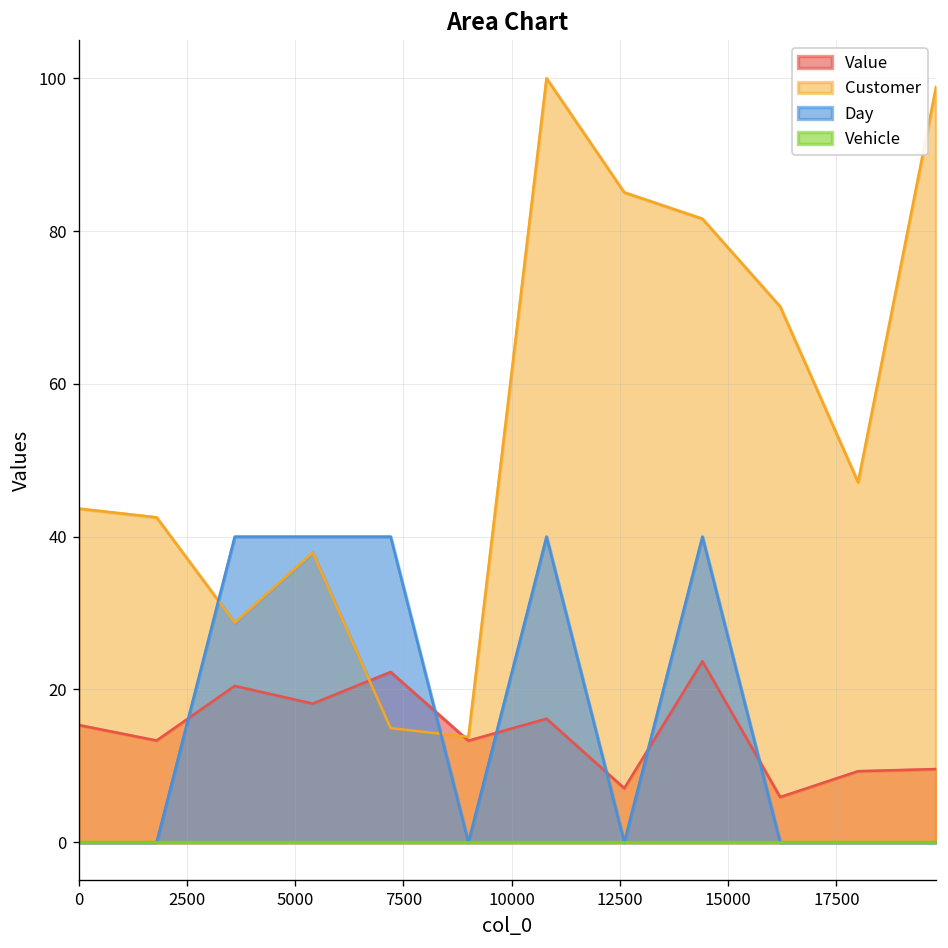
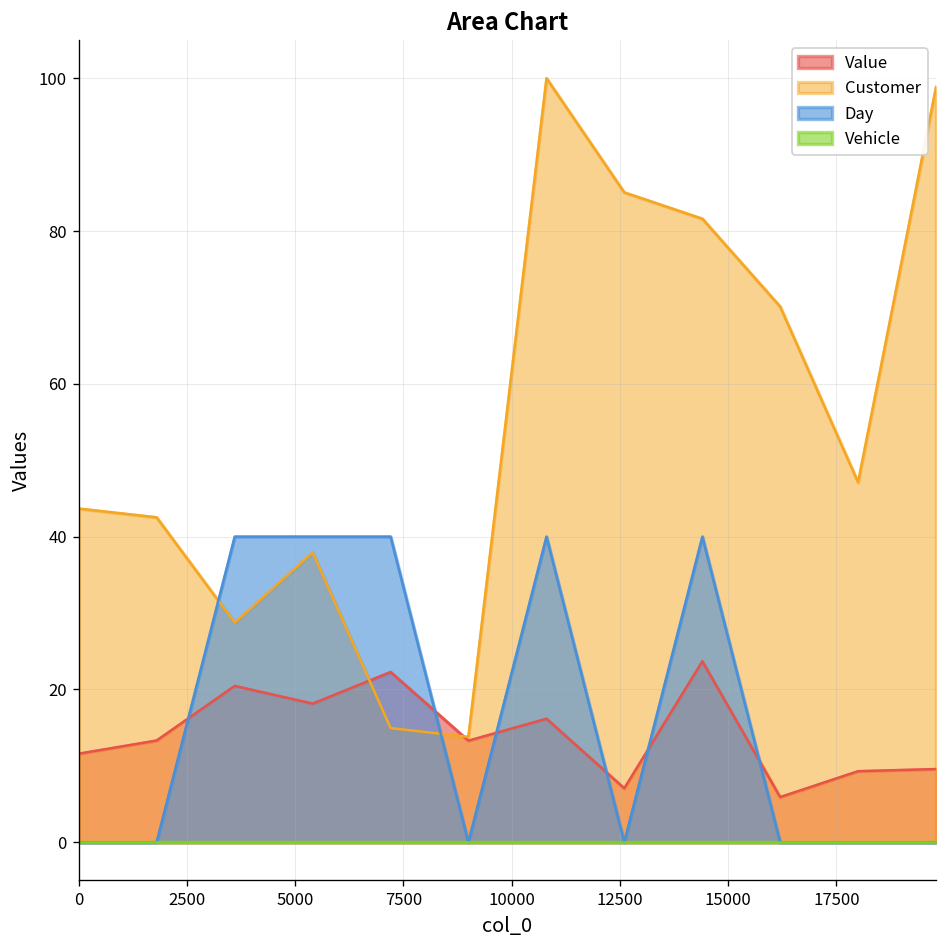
Value, 0: 15 -> 12
